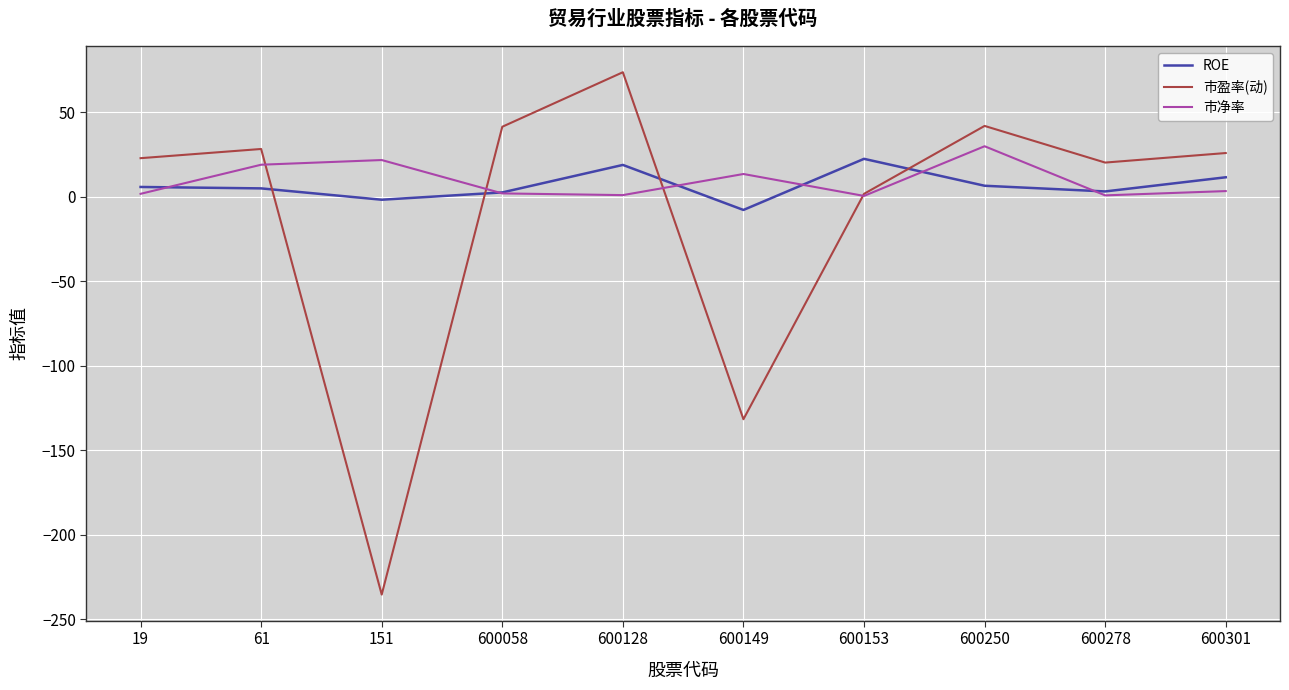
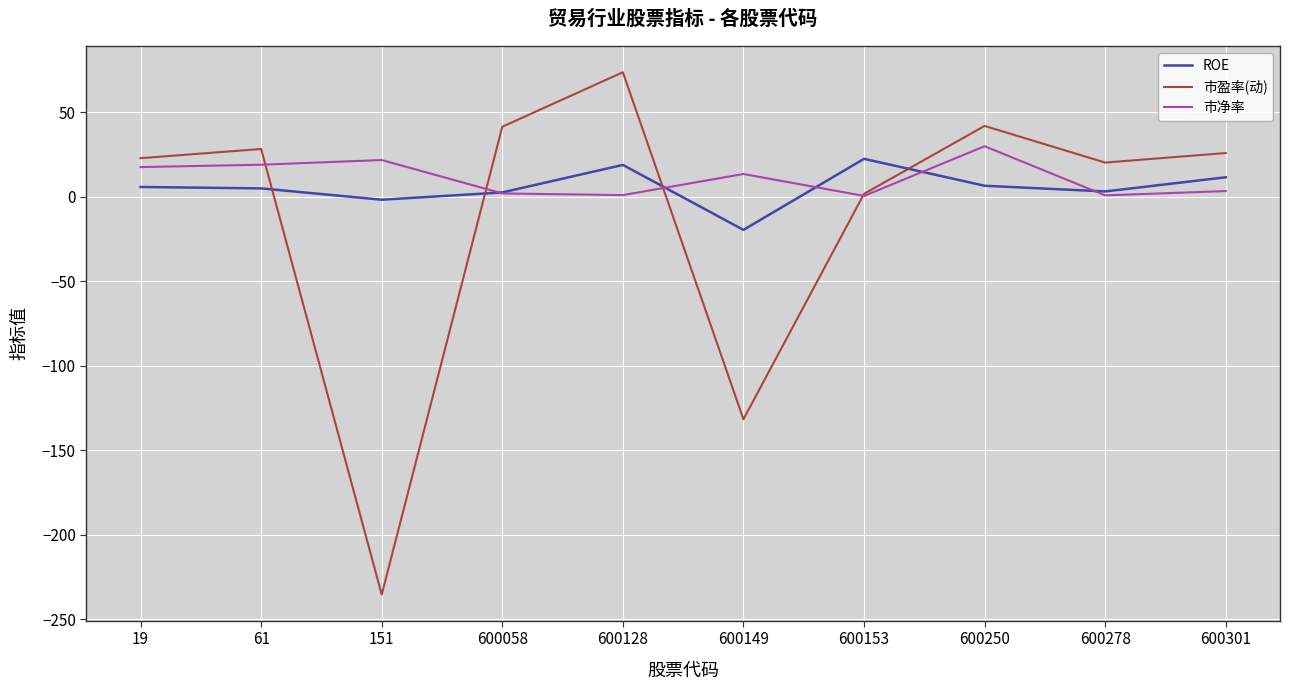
市净率, 19: 2 -> 18
ROE, 600149: -8 -> -20
